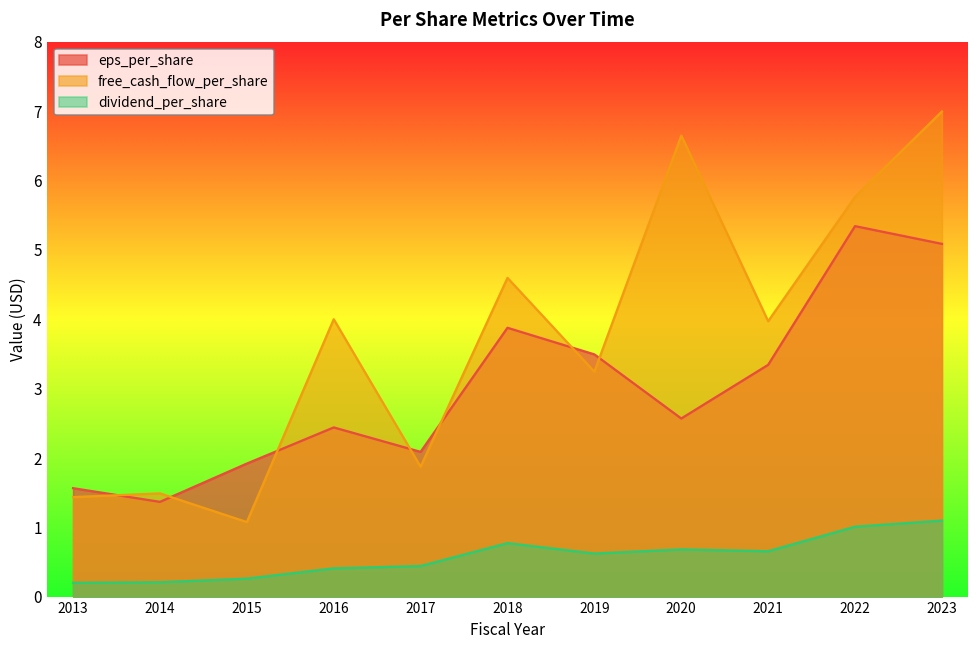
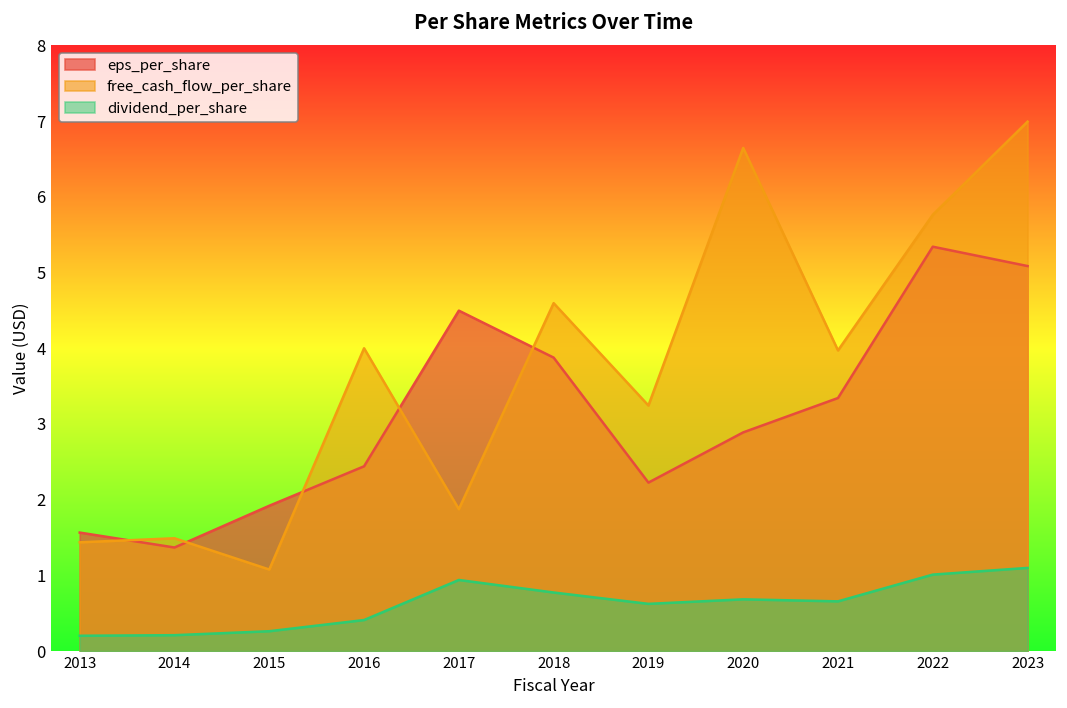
eps_per_share, 2017: 2.1 -> 4.5
dividend_per_share, 2017: 0.4 -> 0.9
eps_per_share, 2019: 3.5 -> 2.2
eps_per_share, 2020: 2.6 -> 2.9
